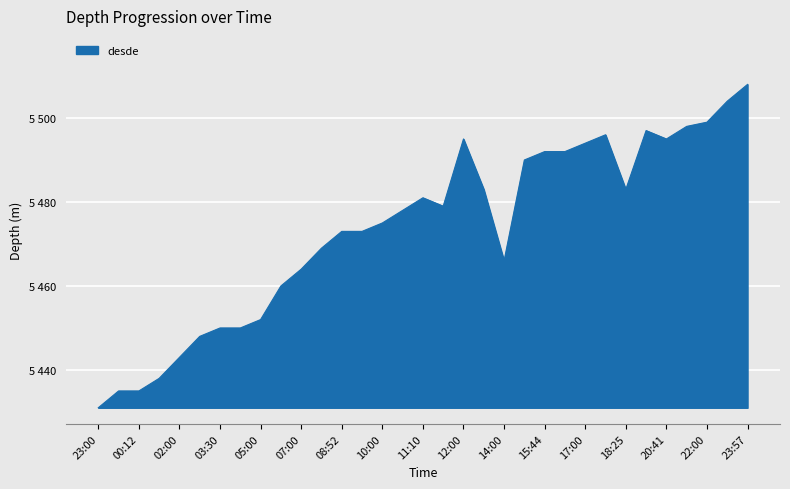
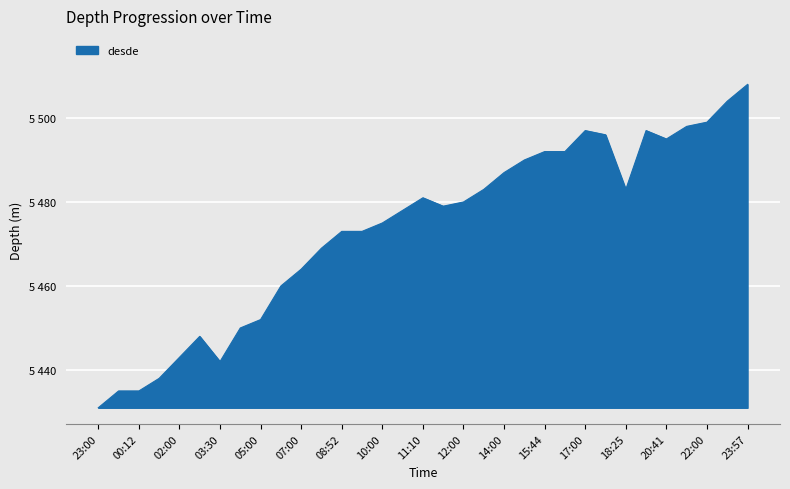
03:30: 5450 -> 5442
12:00: 5495 -> 5480
14:00: 5466 -> 5487
17:00: 5494 -> 5497
